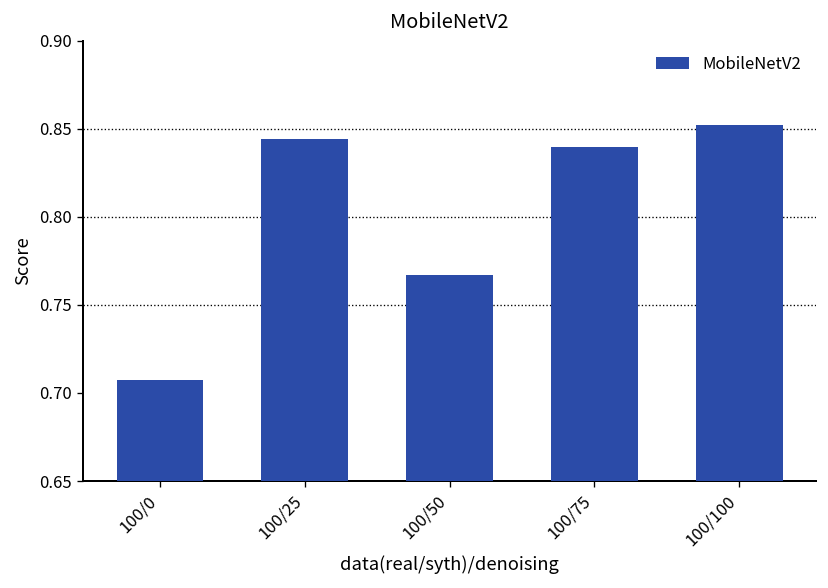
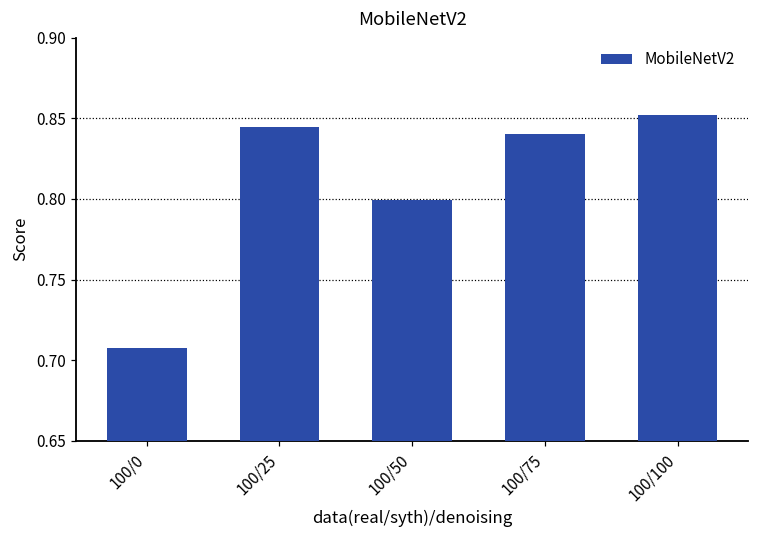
100/50: 0.767 -> 0.799
